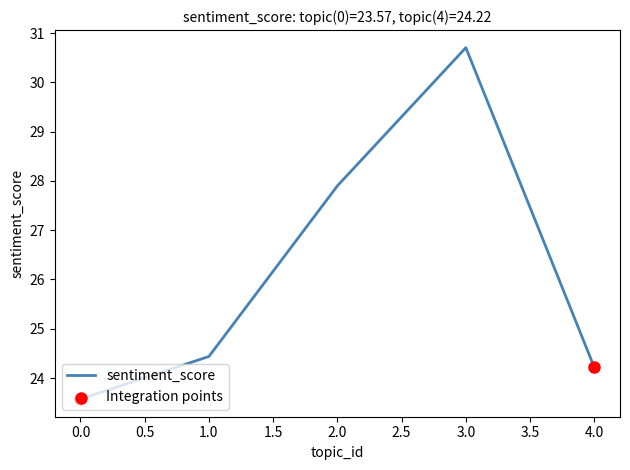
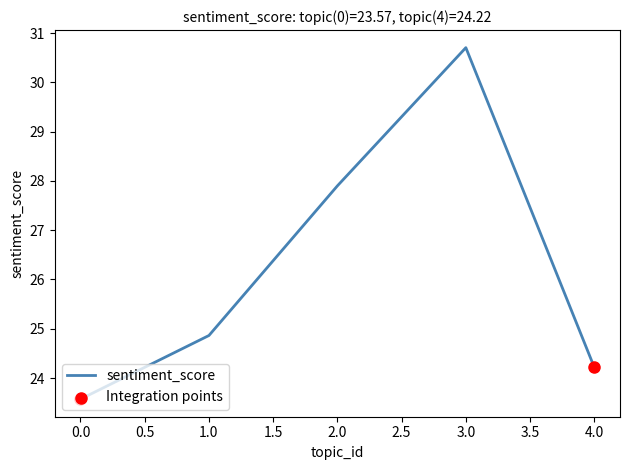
sentiment_score, 1.0: 24.4 -> 24.9
